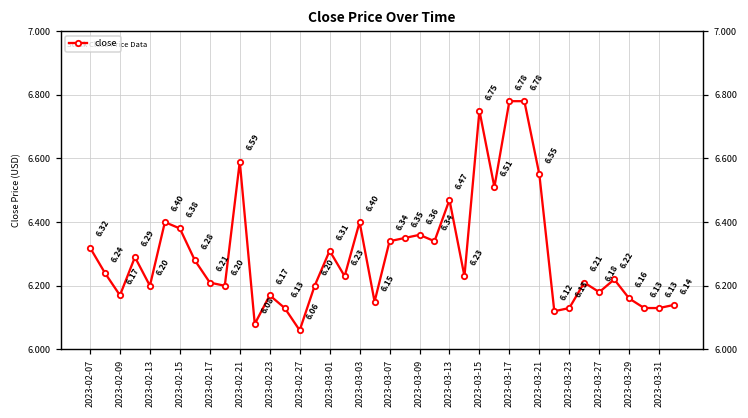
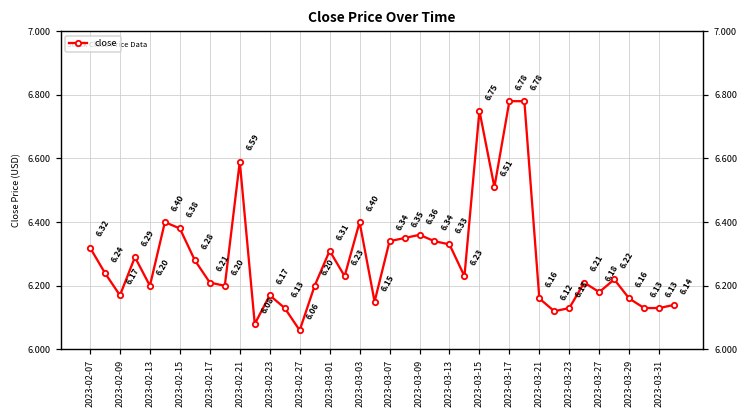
2023-03-13: 6.47 -> 6.33
2023-03-21: 6.55 -> 6.16
